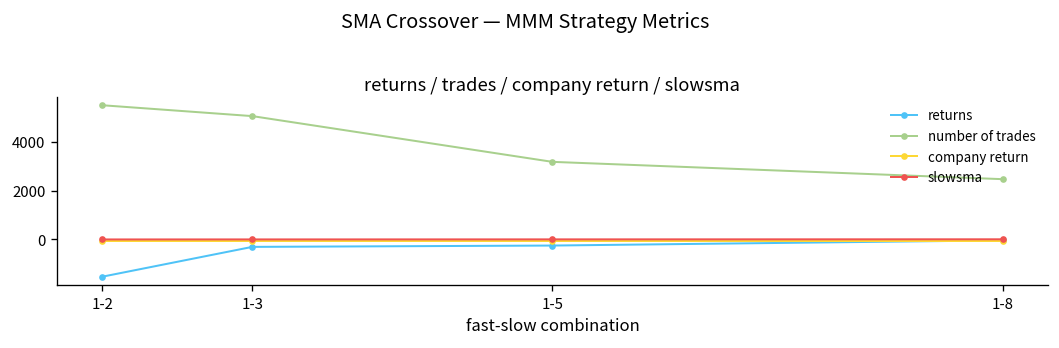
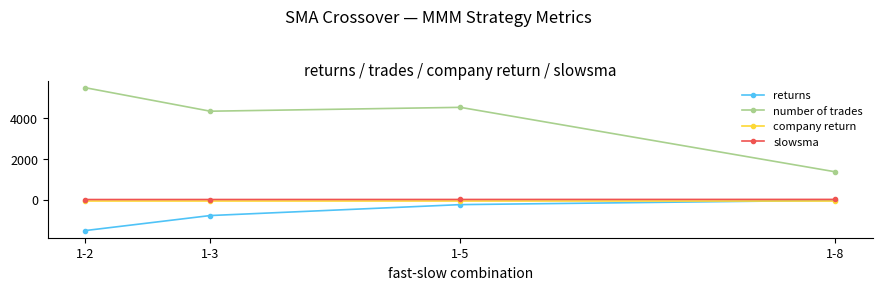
returns, 1-3: -300 -> -800
number of trades, 1-3: 5100 -> 4400
number of trades, 1-5: 3200 -> 4500
number of trades, 1-8: 2500 -> 1400
